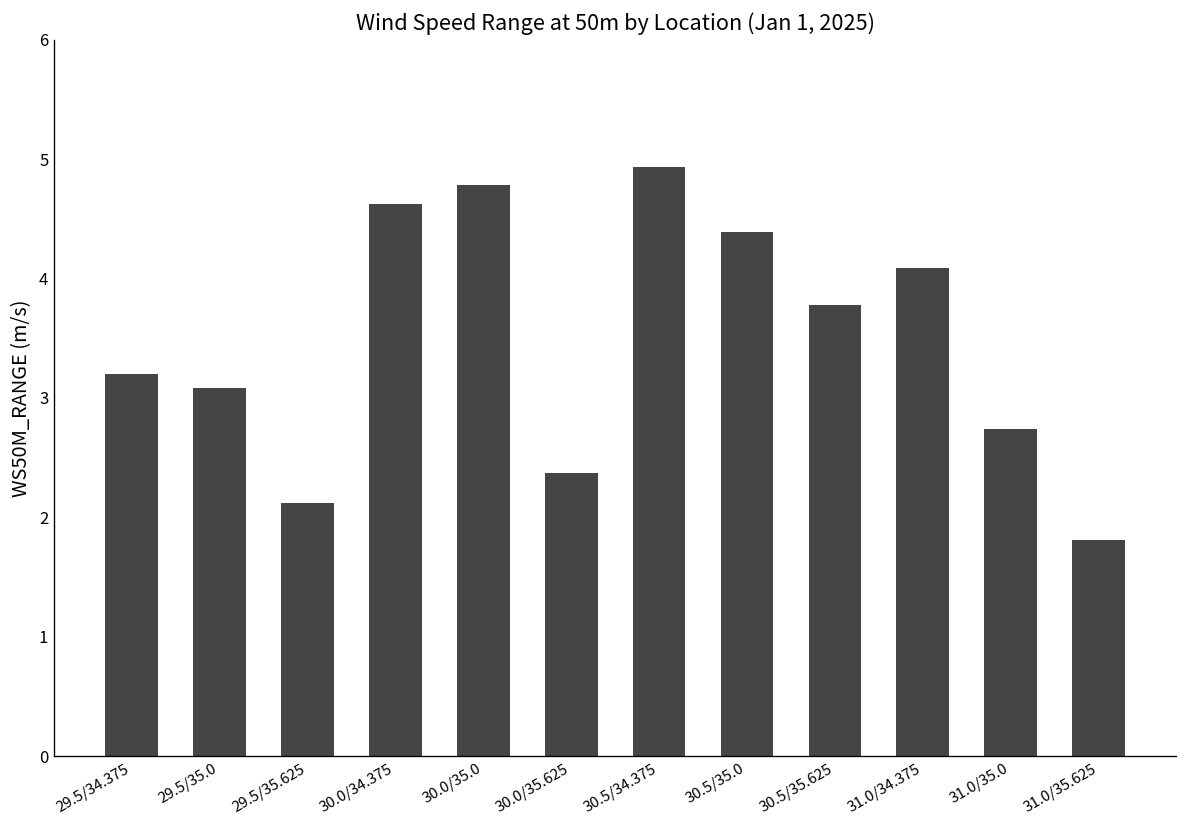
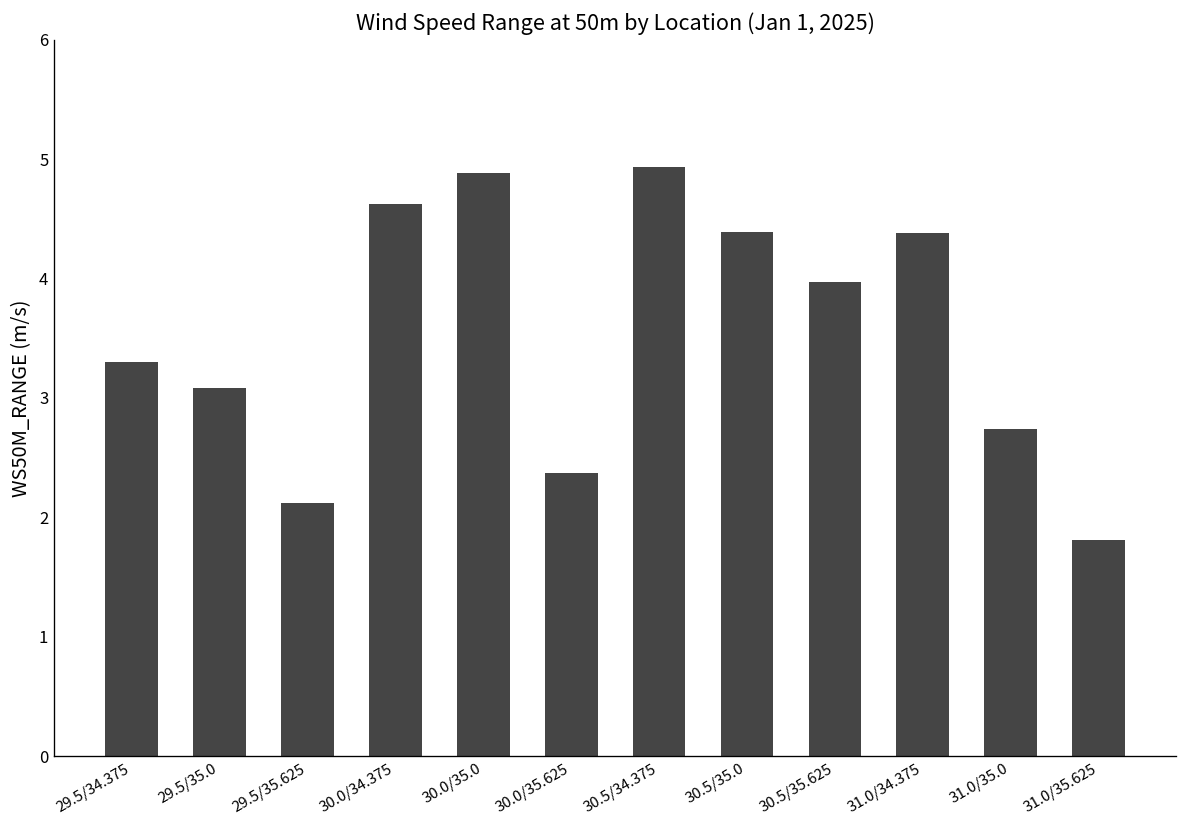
29.5/34.375: 3.2 -> 3.3
30.0/35.0: 4.8 -> 4.9
30.5/35.625: 3.8 -> 4.0
31.0/34.375: 4.1 -> 4.4
